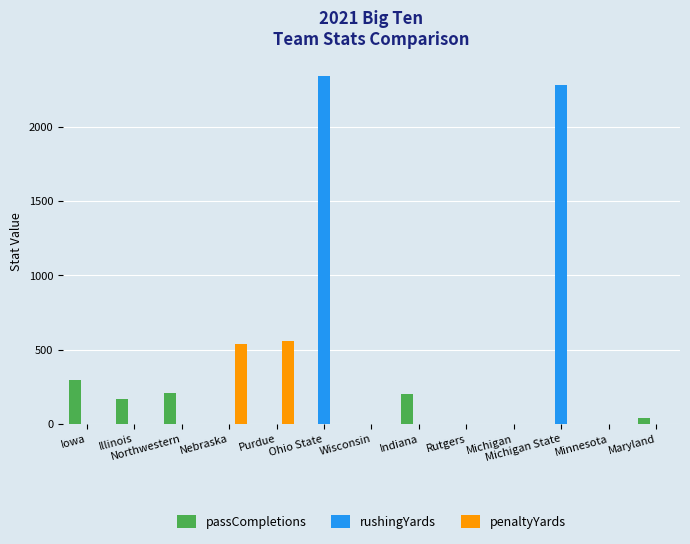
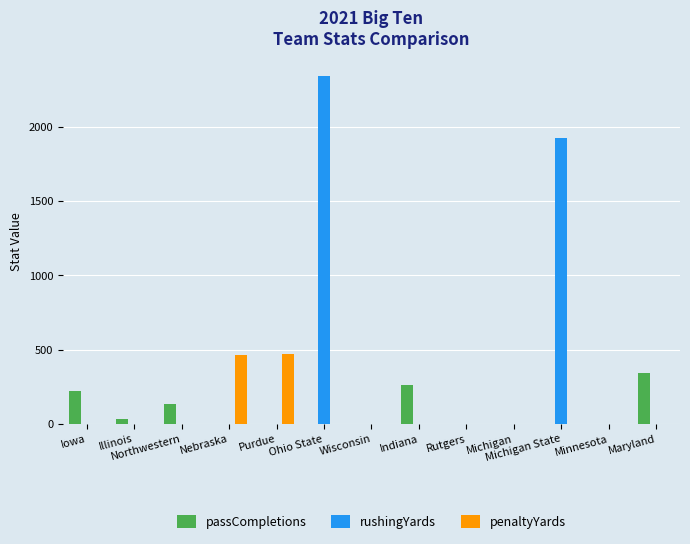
passCompletions, Iowa: 300 -> 220
passCompletions, Illinois: 170 -> 30
passCompletions, Northwestern: 210 -> 130
penaltyYards, Nebraska: 540 -> 470
penaltyYards, Purdue: 560 -> 470
passCompletions, Indiana: 200 -> 260
rushingYards, Michigan State: 2280 -> 1920
passCompletions, Maryland: 40 -> 340
